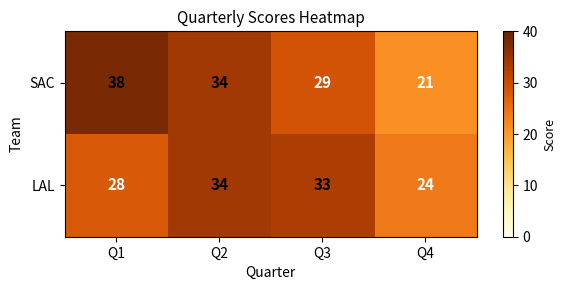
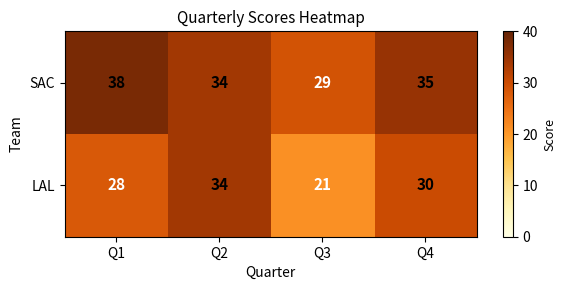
SAC, Q4: 21 -> 35
LAL, Q3: 33 -> 21
LAL, Q4: 24 -> 30
